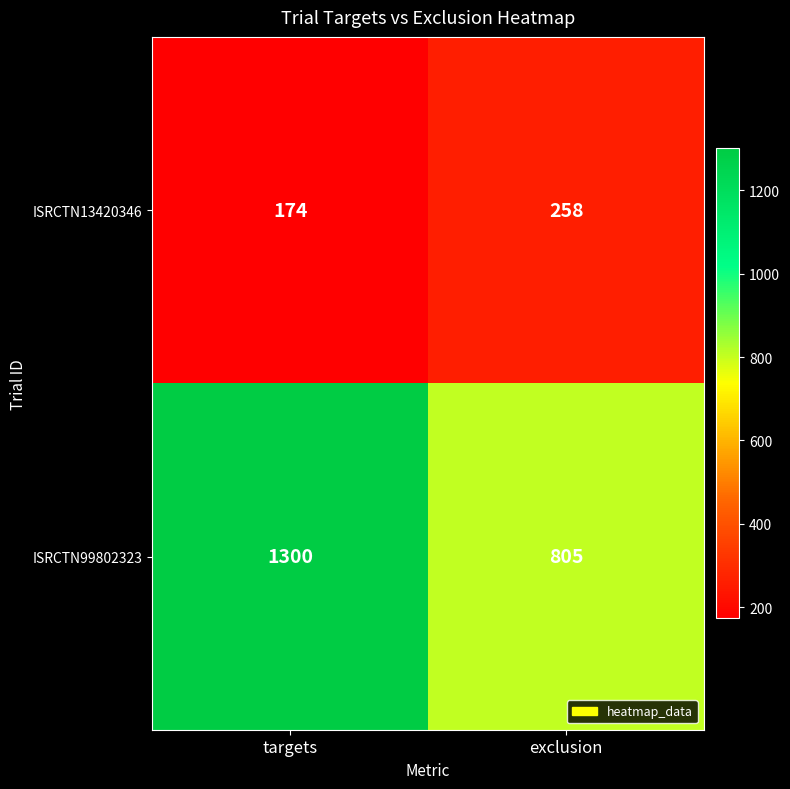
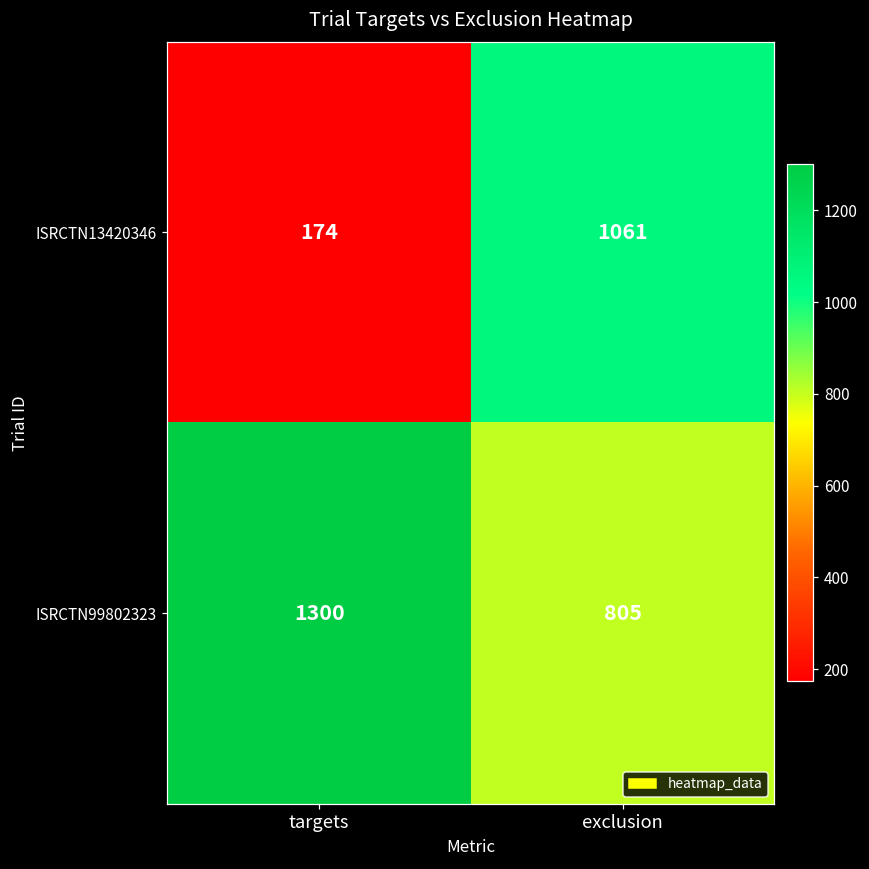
ISRCTN13420346, exclusion: 258 -> 1061
